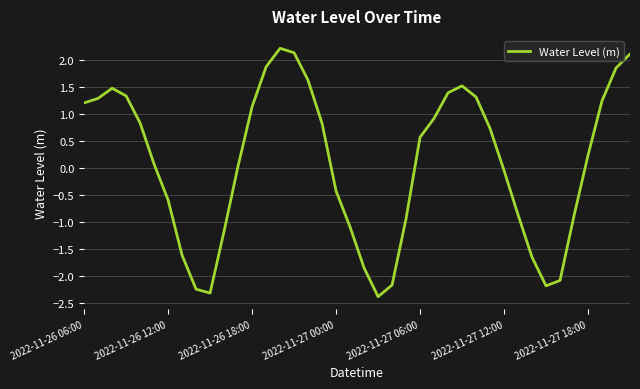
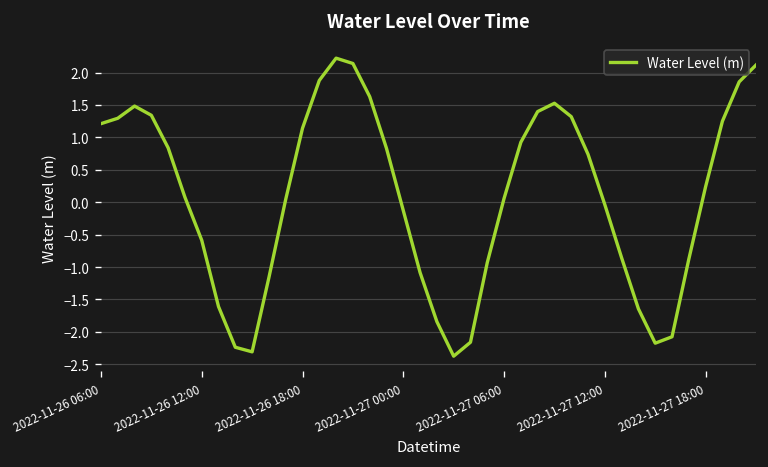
2022-11-27 00:00: -0.4 -> -0.1
2022-11-27 06:00: 0.6 -> 0.1
